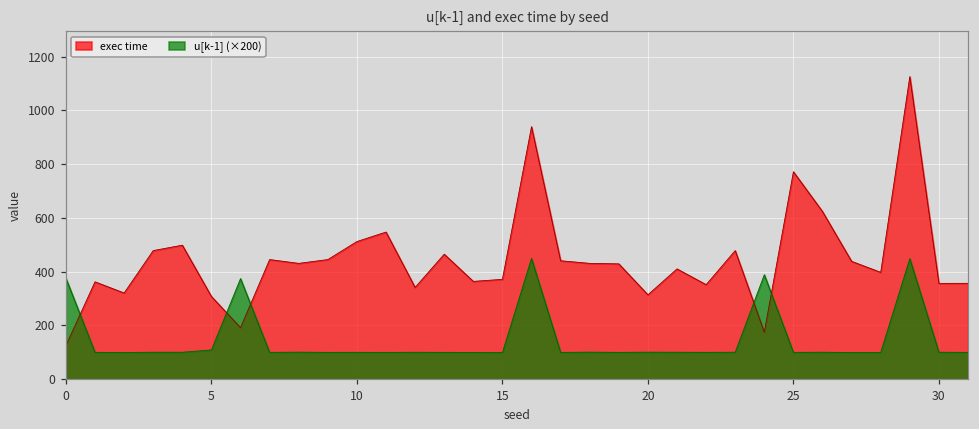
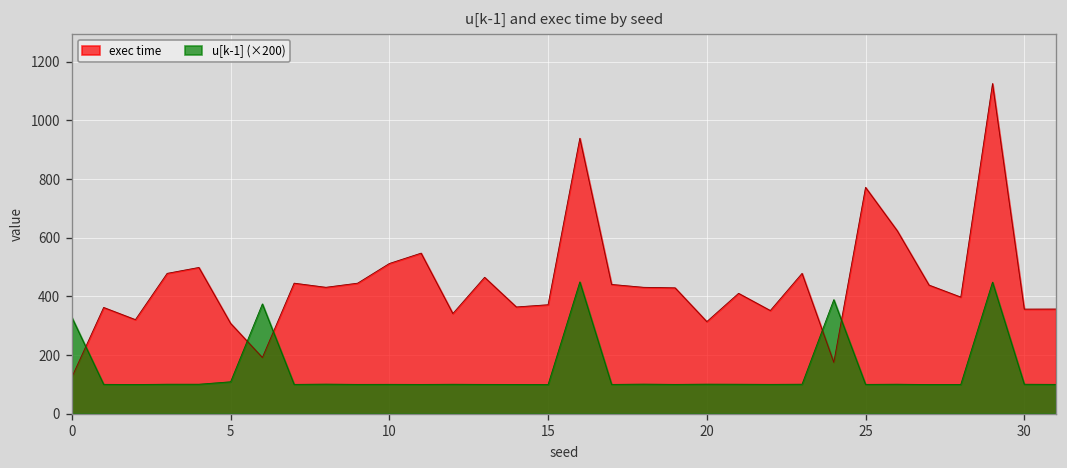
u[k-1] (×200), 0: 380 -> 330
